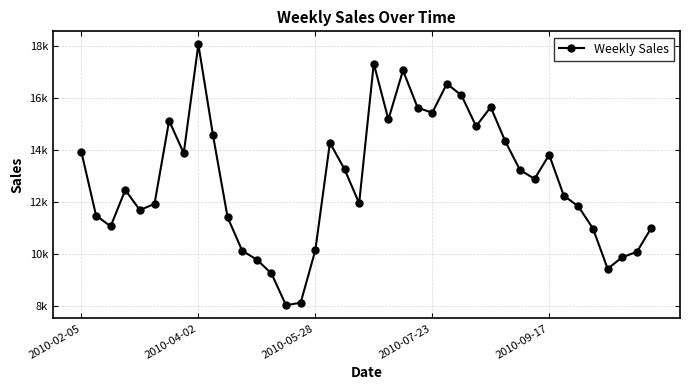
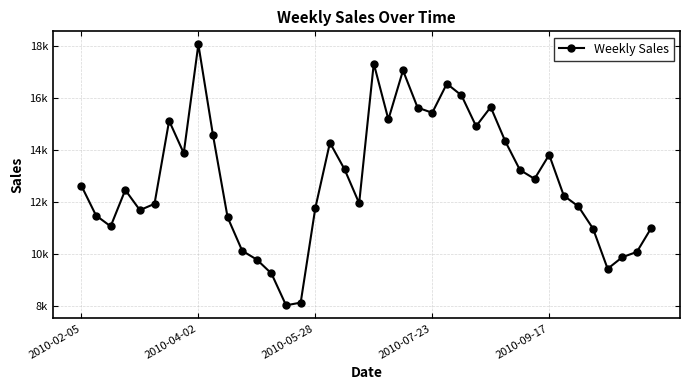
2010-02-05: 13900 -> 12600
2010-05-28: 10100 -> 11800
